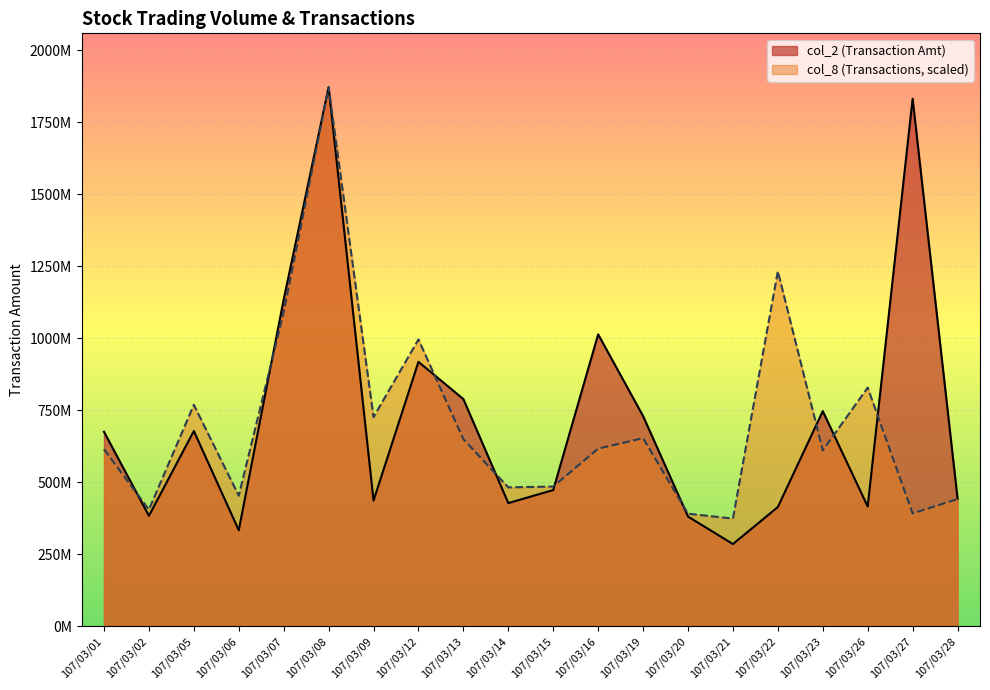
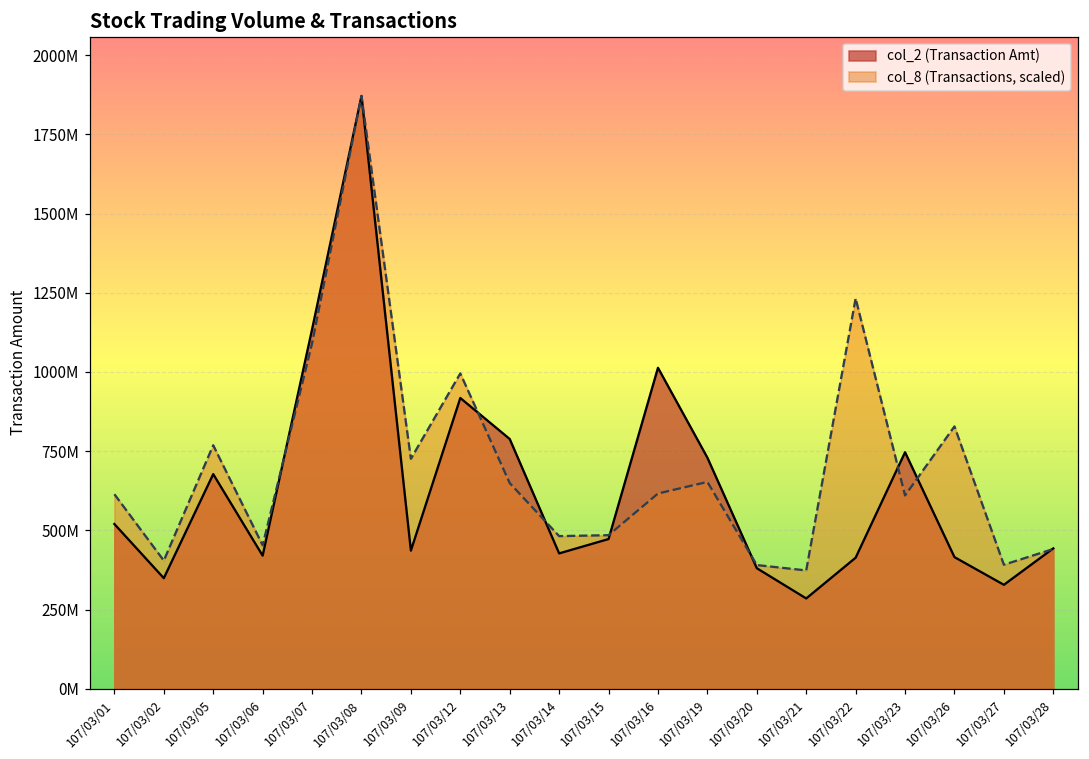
col_2 (Transaction Amt), 107/03/01: 670000000 -> 520000000
col_2 (Transaction Amt), 107/03/02: 380000000 -> 350000000
col_2 (Transaction Amt), 107/03/06: 330000000 -> 420000000
col_2 (Transaction Amt), 107/03/27: 1830000000 -> 330000000
